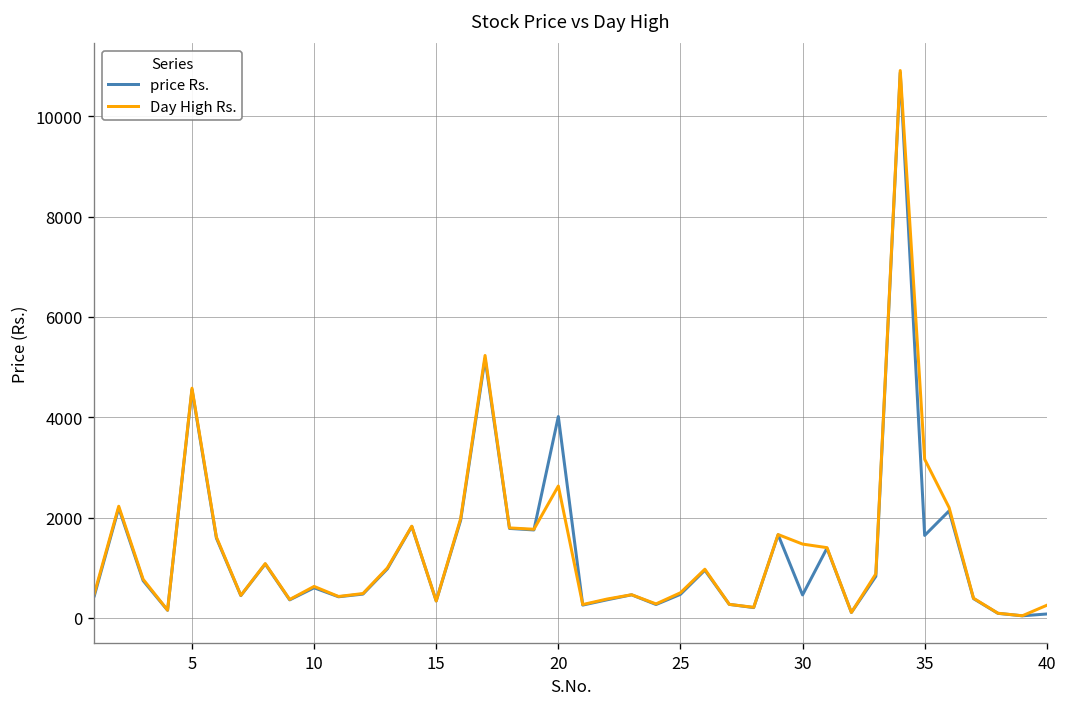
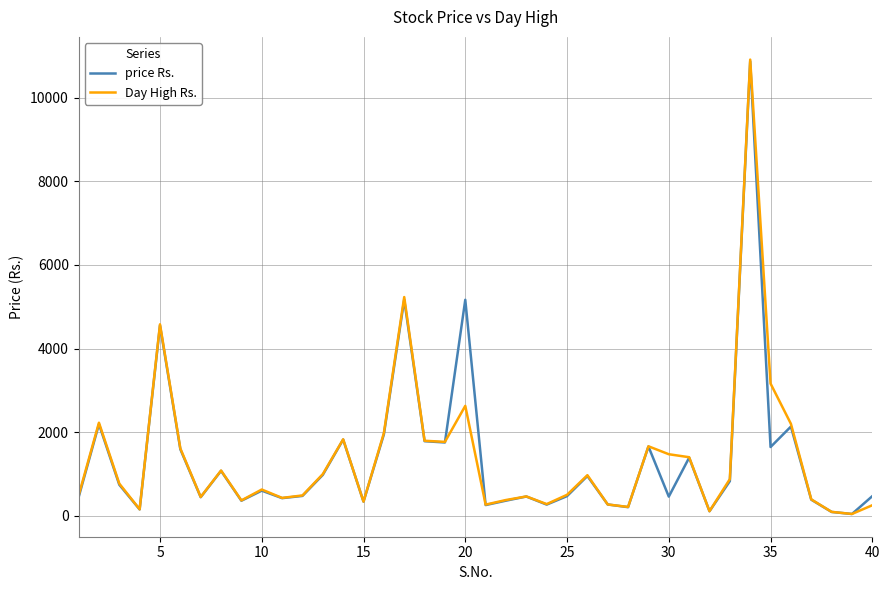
price Rs., 20: 4000 -> 5200
price Rs., 40: 100 -> 500
